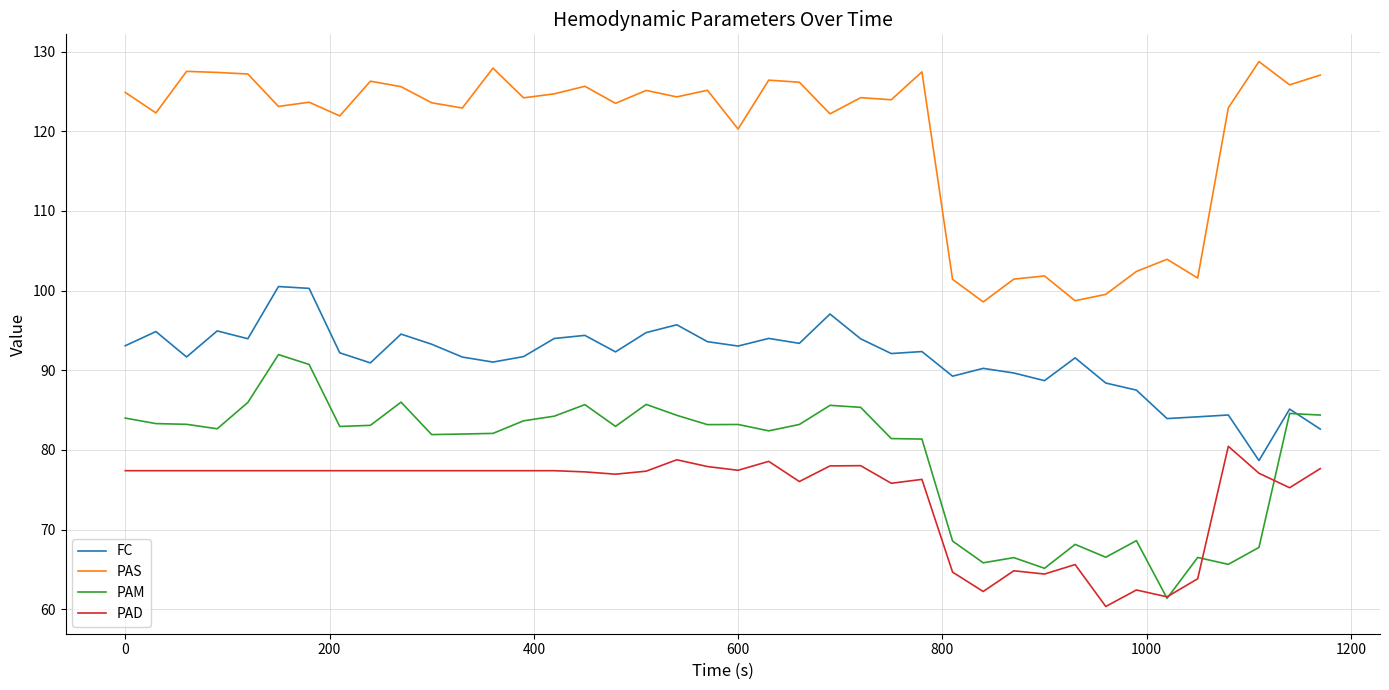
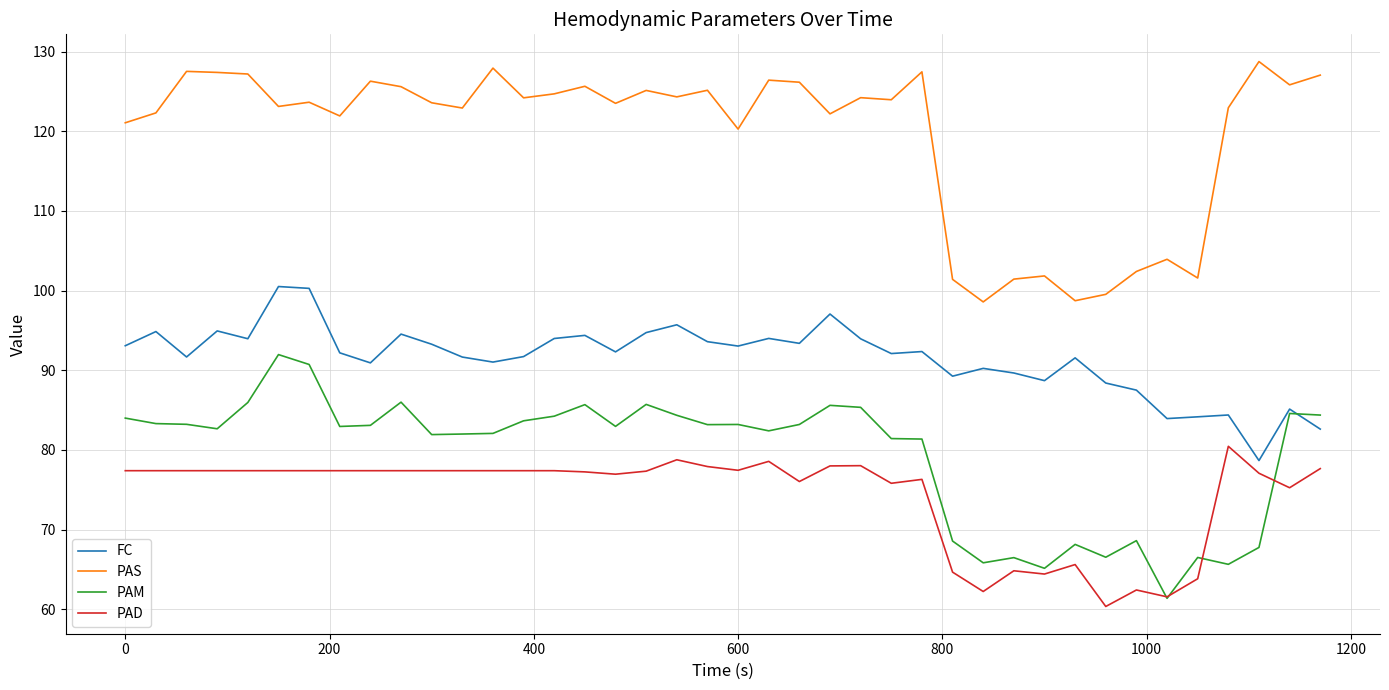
PAS, 0: 125 -> 121
